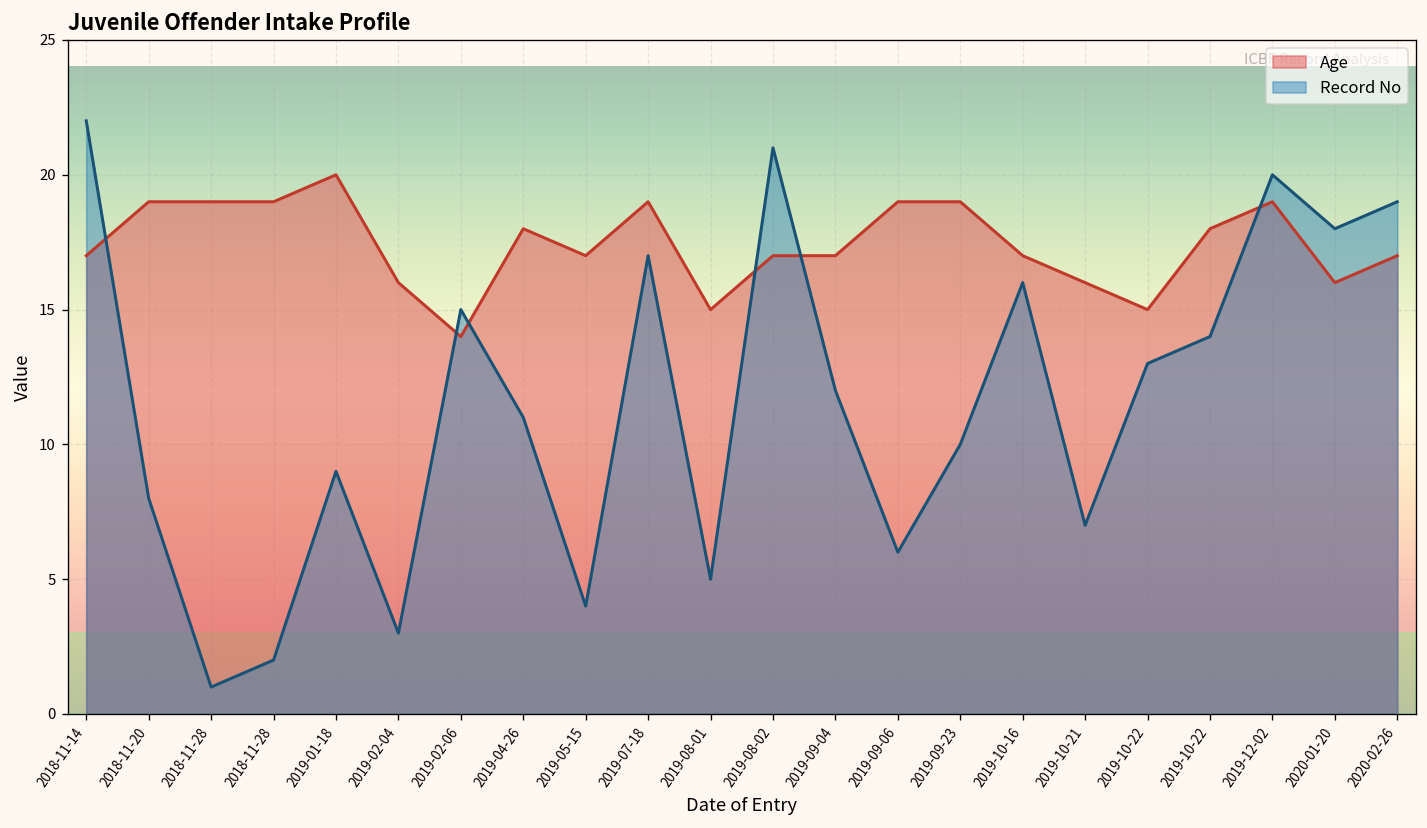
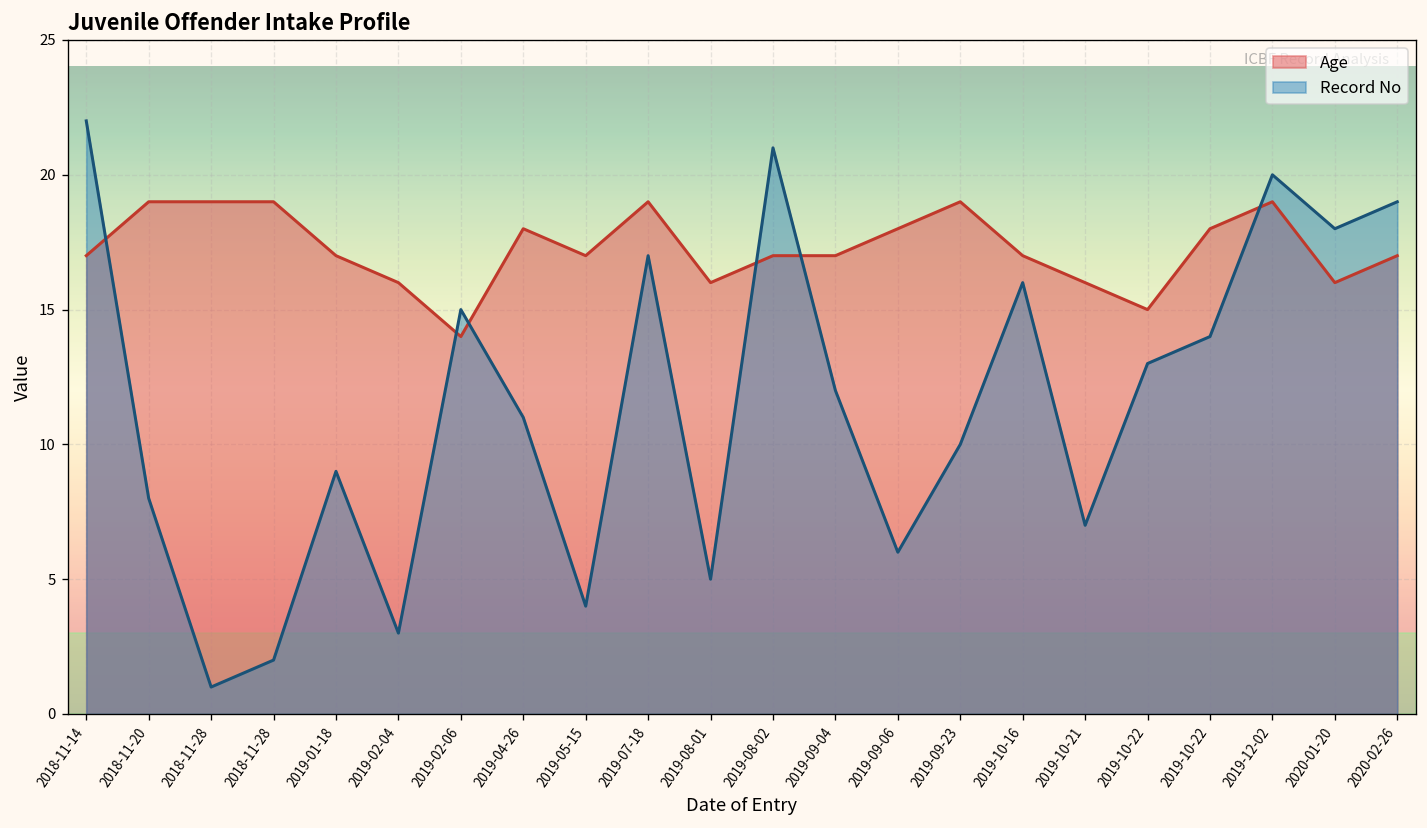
Age, 2019-01-18: 20 -> 17
Age, 2019-08-01: 15 -> 16
Age, 2019-09-06: 19 -> 18
